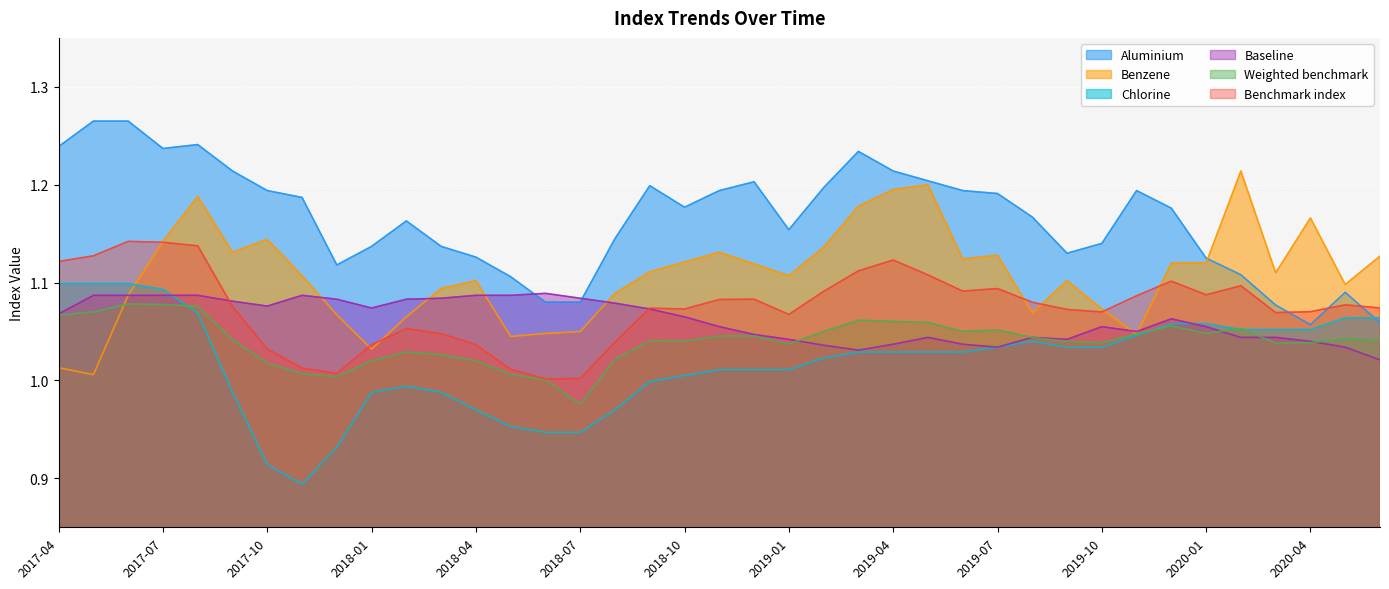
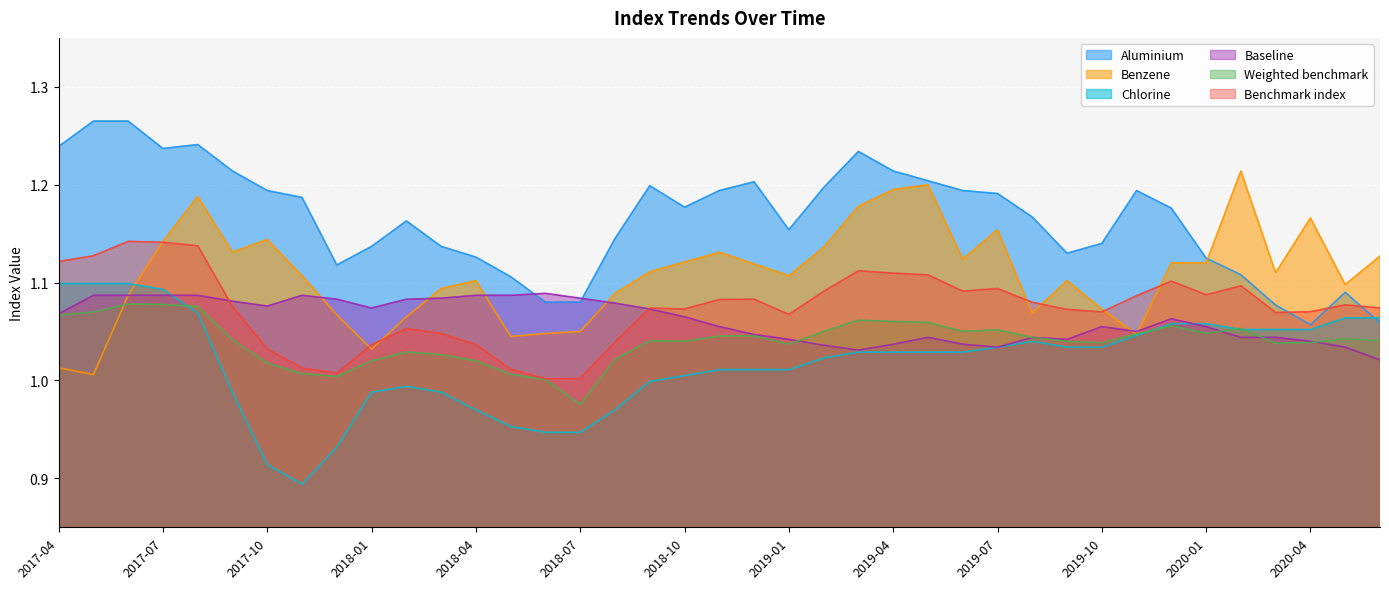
Benchmark index, 2019-04: 1.12 -> 1.11
Benzene, 2019-07: 1.13 -> 1.15
